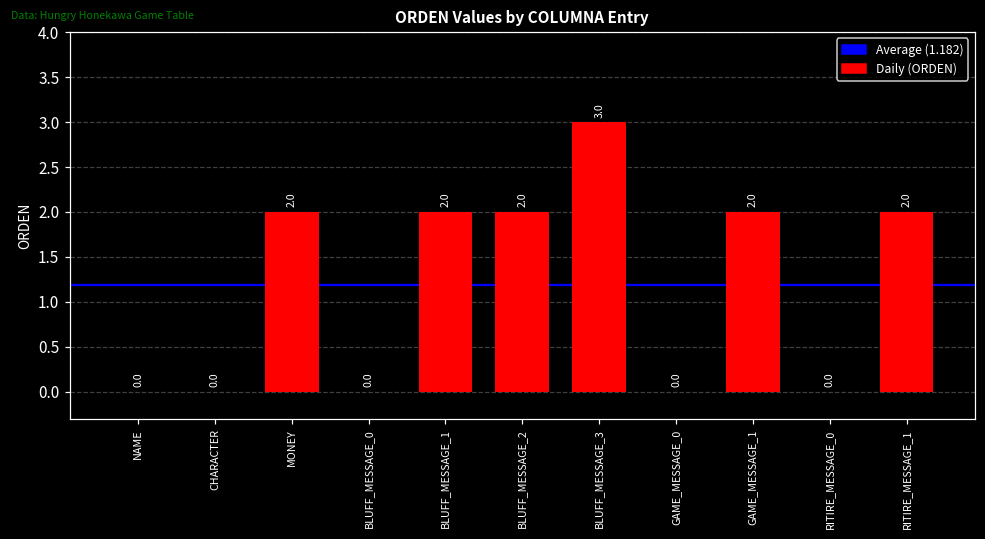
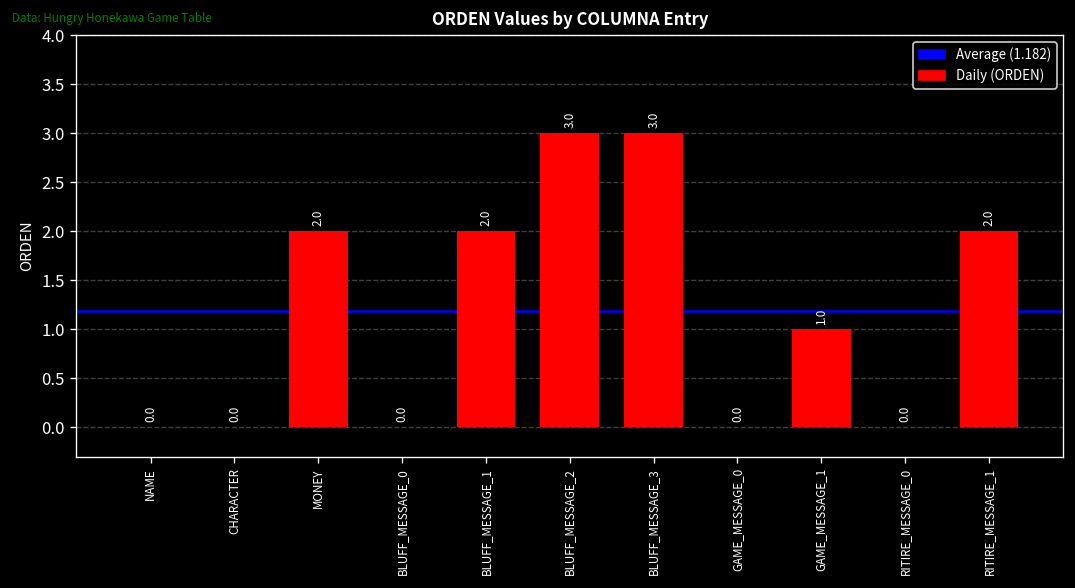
BLUFF_MESSAGE_2: 2.0 -> 3.0
GAME_MESSAGE_1: 2.0 -> 1.0
